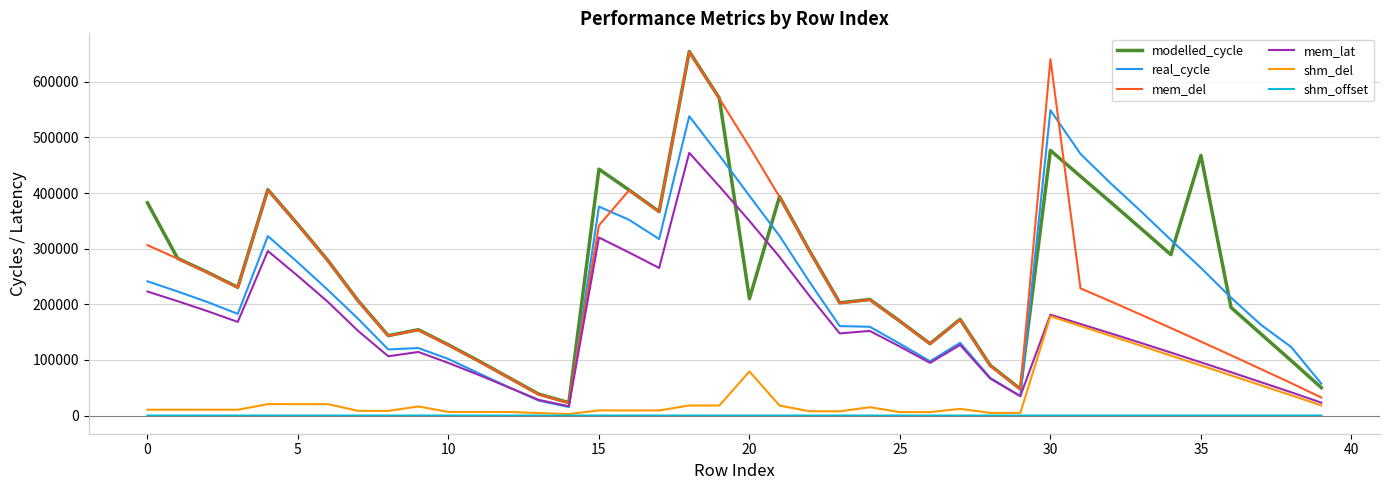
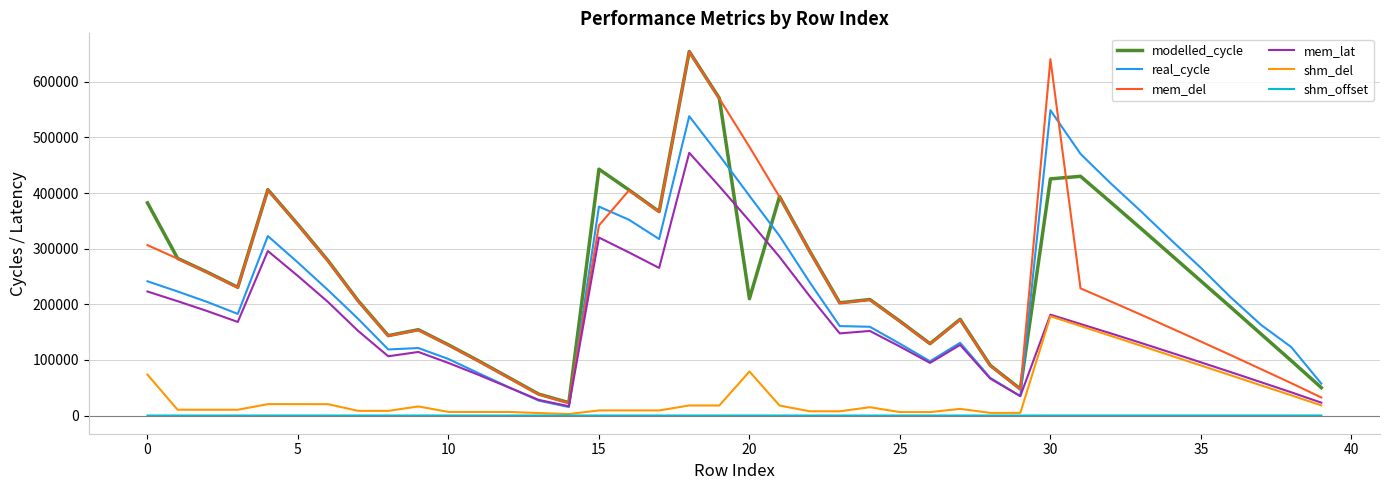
shm_del, 0: 10000 -> 70000
modelled_cycle, 30: 480000 -> 430000
modelled_cycle, 35: 470000 -> 240000
